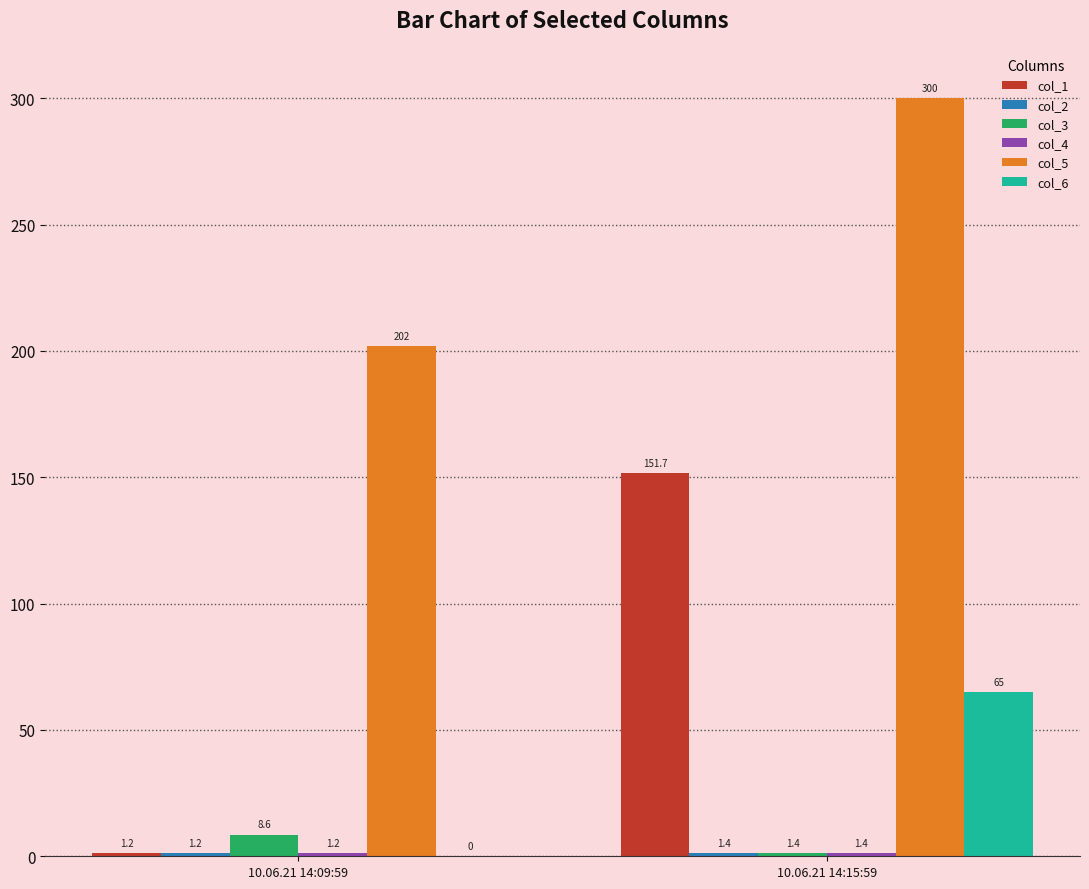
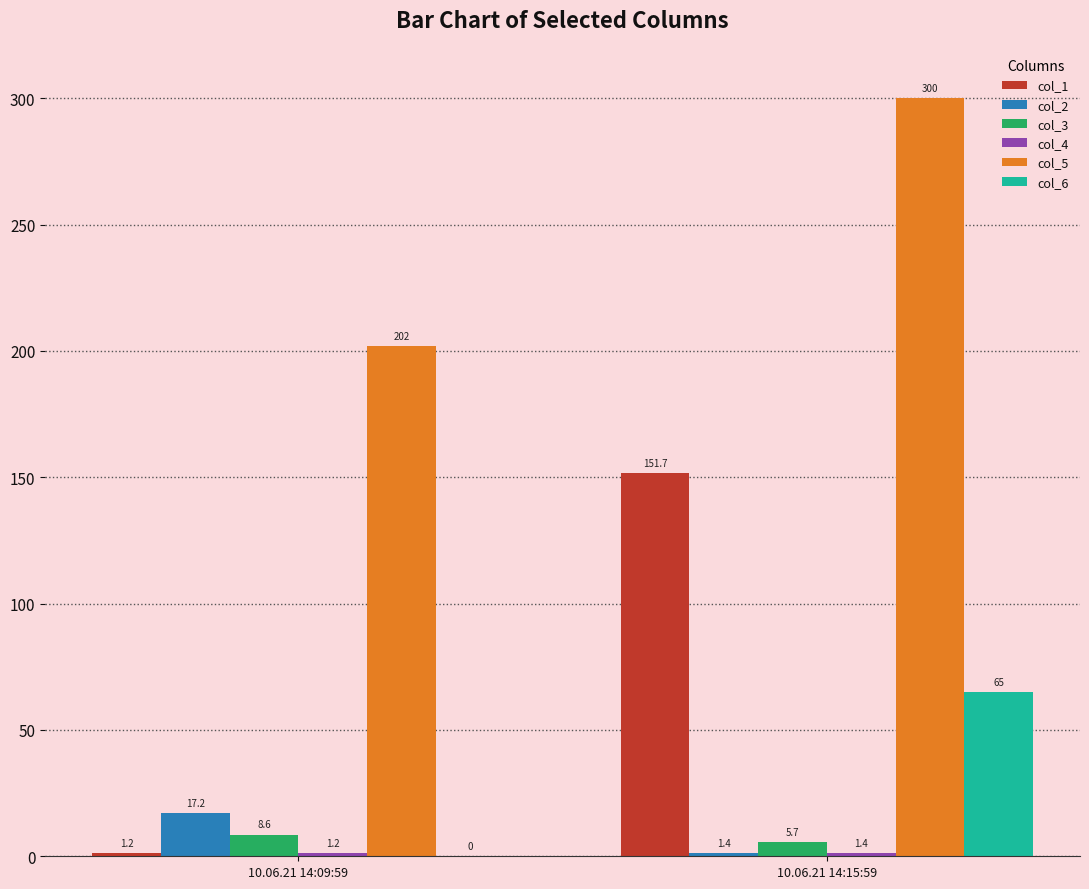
col_2, 10.06.21 14:09:59: 1.2 -> 17.2
col_3, 10.06.21 14:15:59: 1.4 -> 5.7
